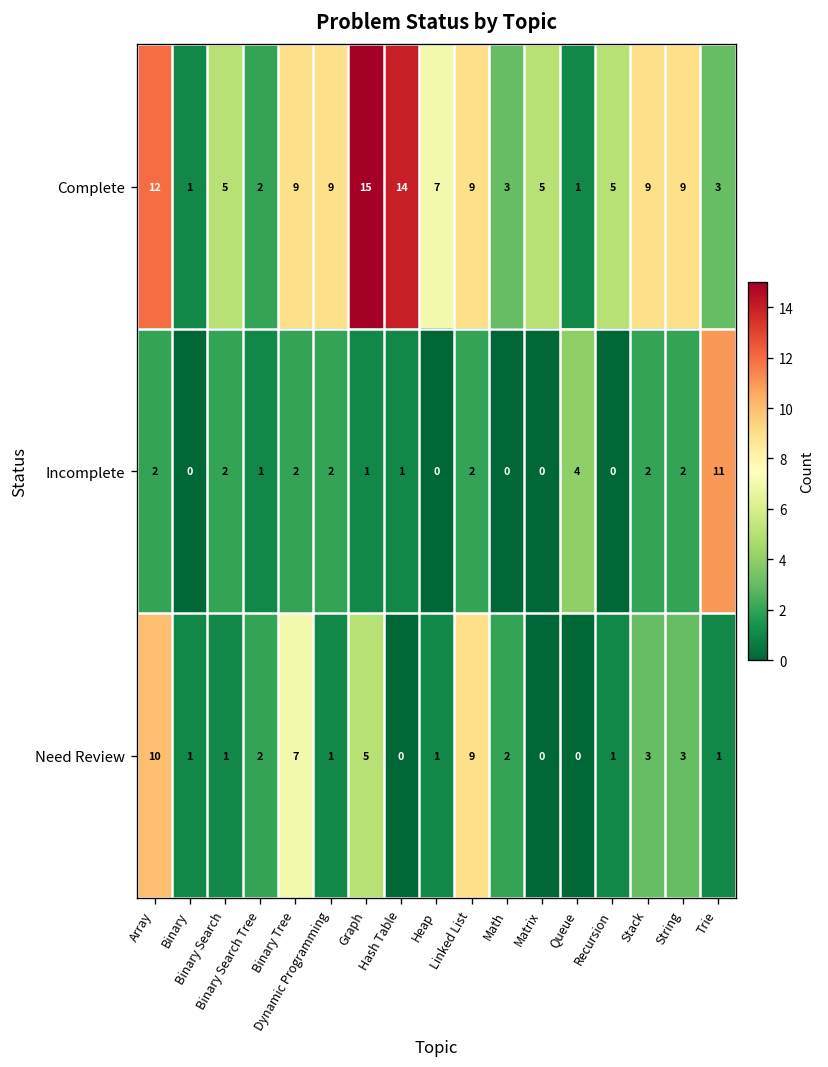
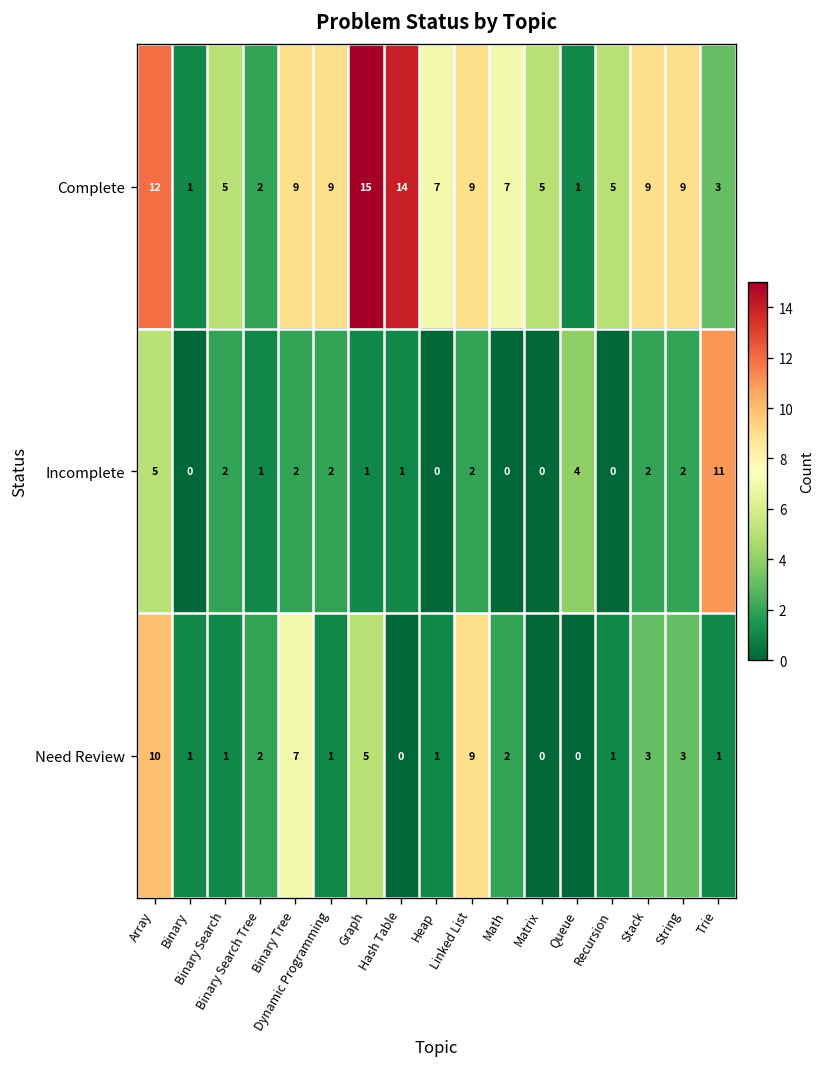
Complete, Math: 3 -> 7
Incomplete, Array: 2 -> 5
